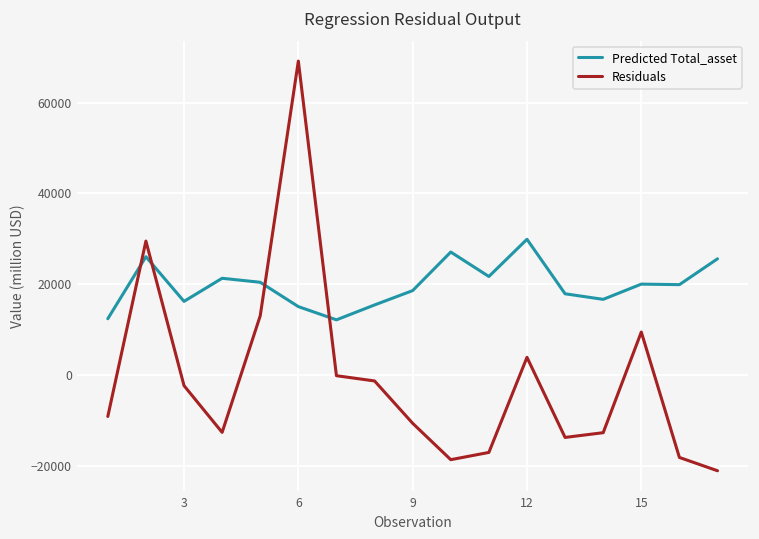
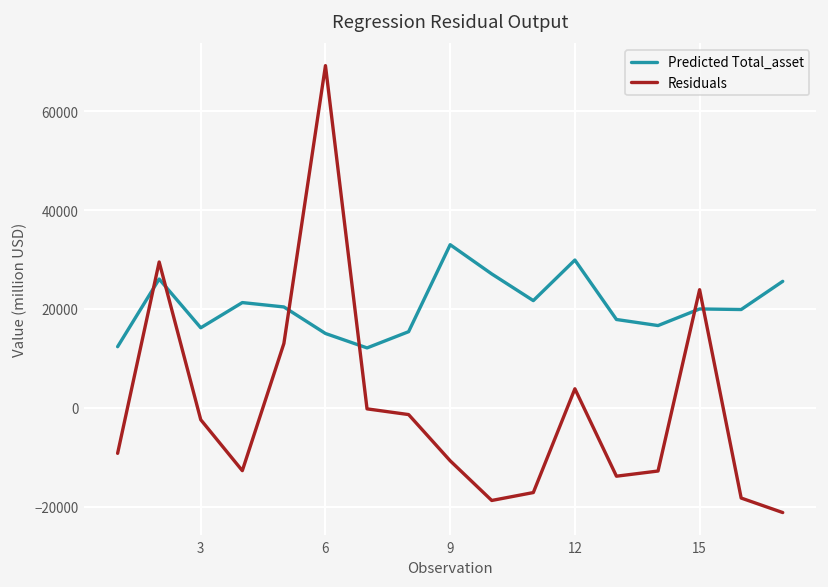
Predicted Total_asset, 9: 19000 -> 33000
Residuals, 15: 9000 -> 24000
